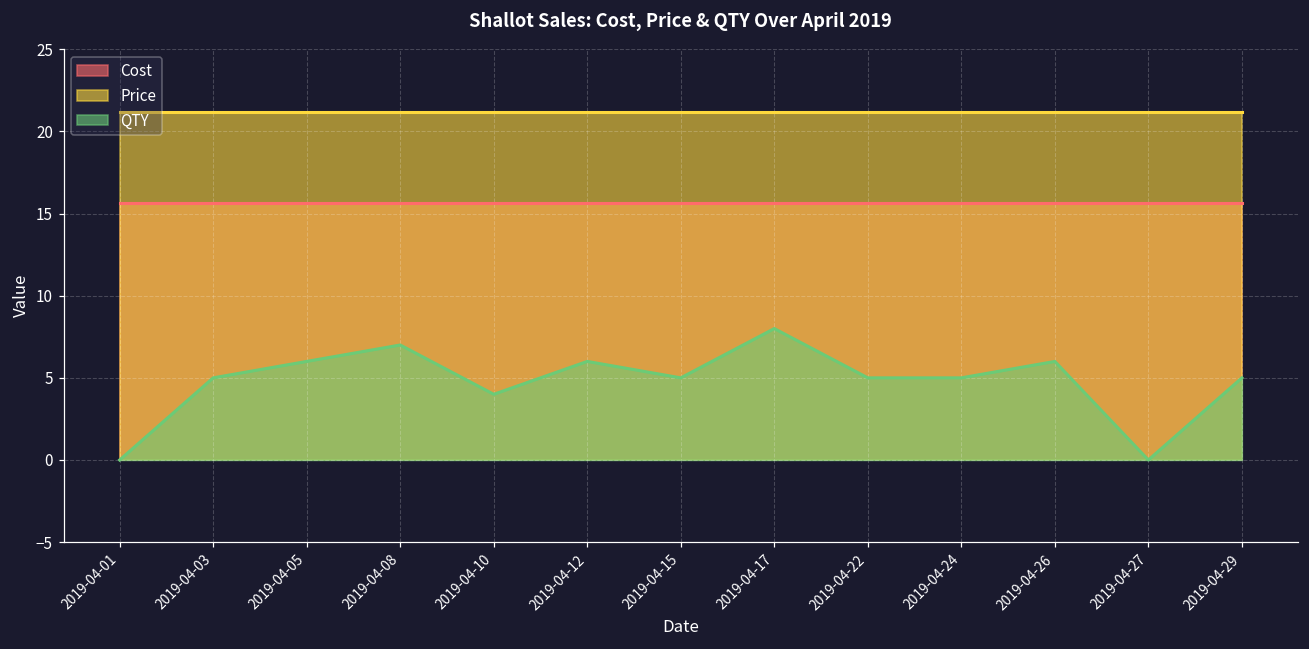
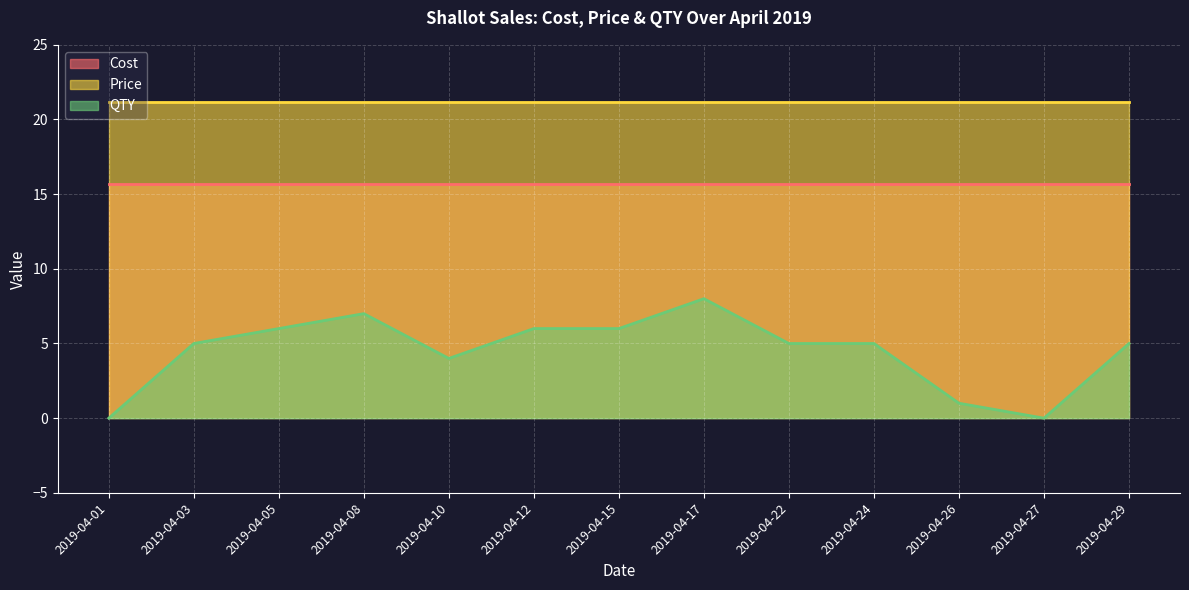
QTY, 2019-04-15: 5 -> 6
QTY, 2019-04-26: 6 -> 1
